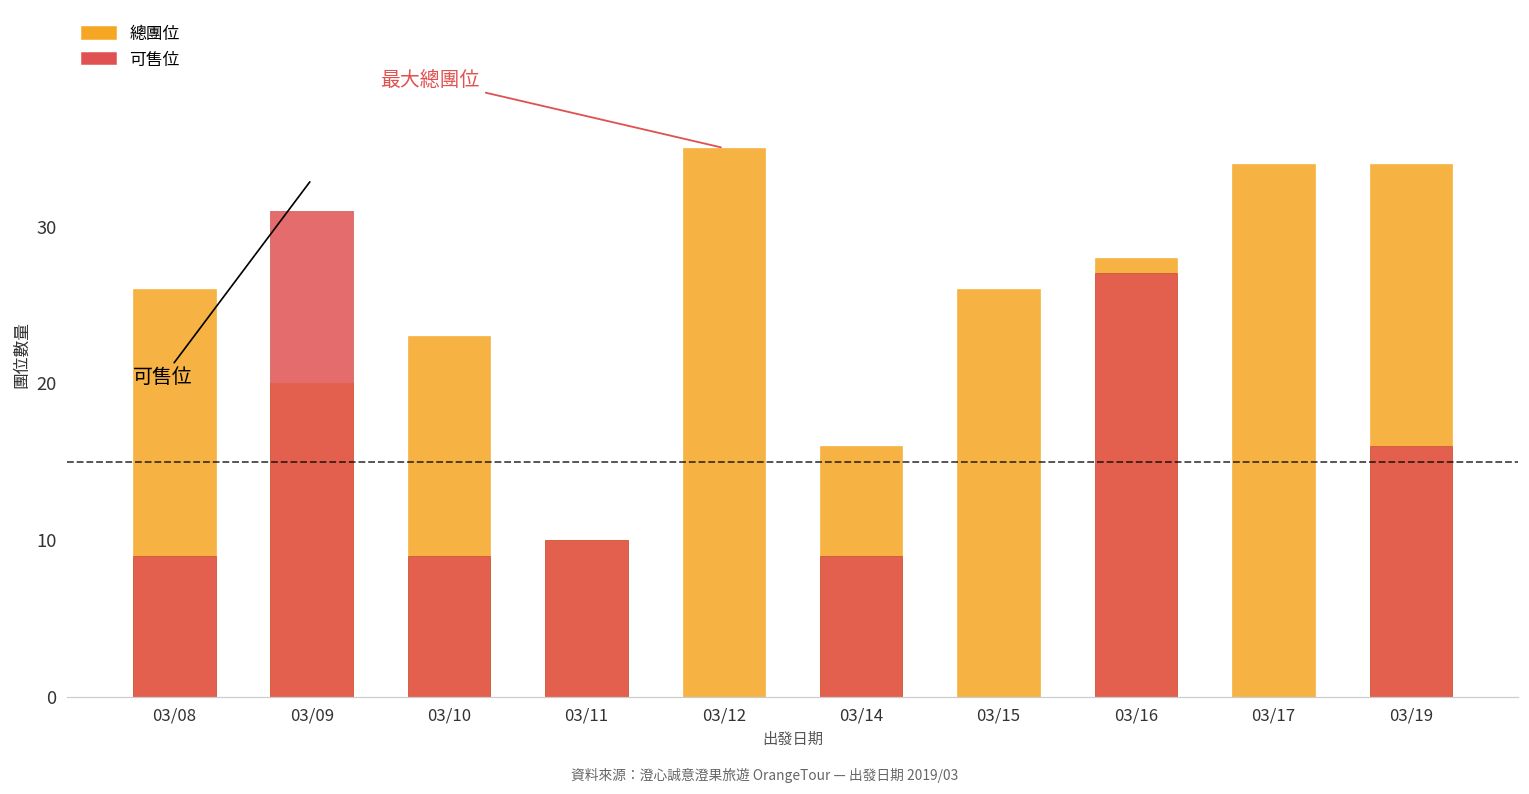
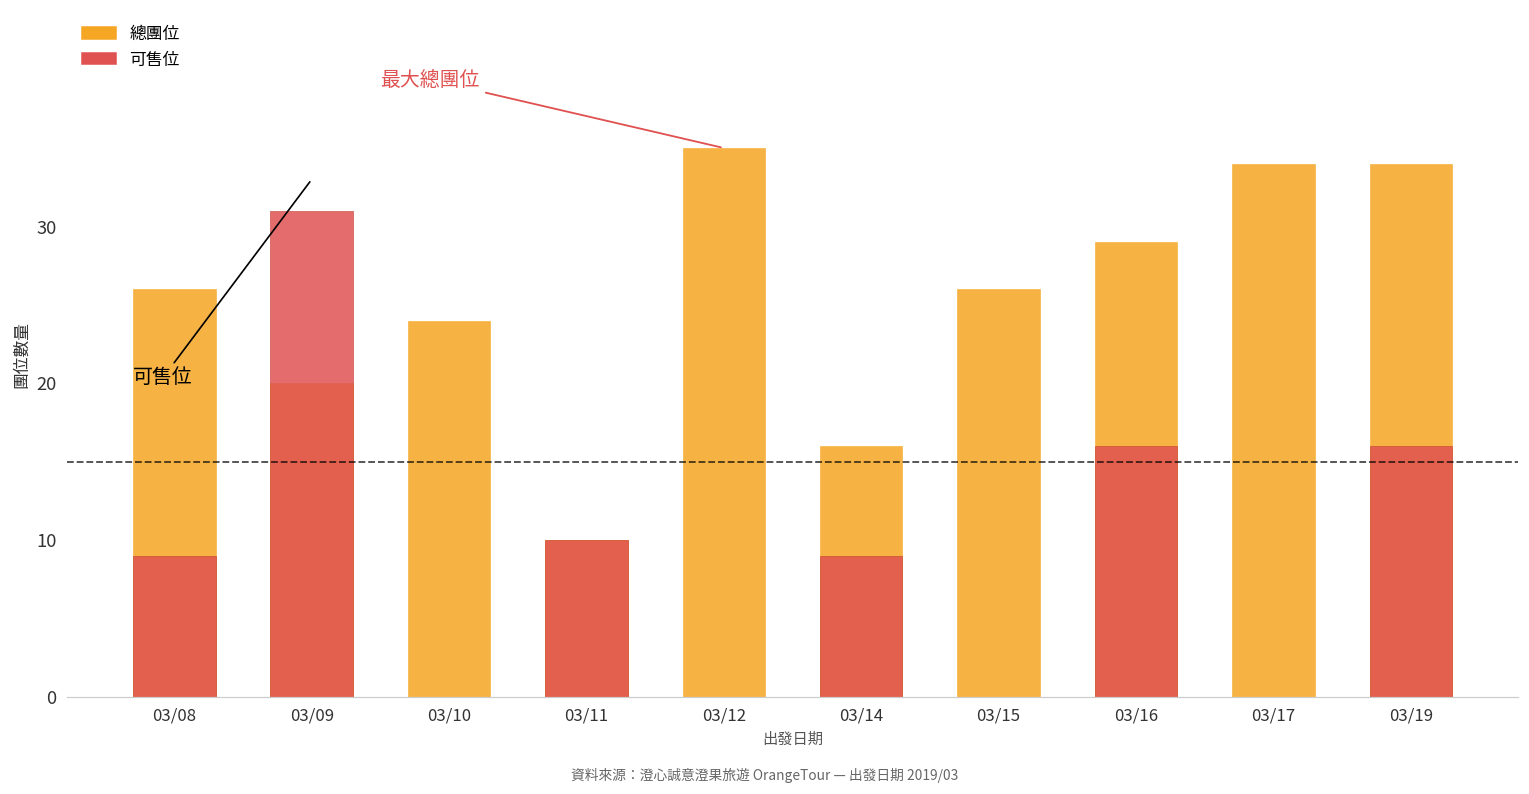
總團位, 03/10: 23 -> 24
可售位, 03/10: 9 -> 0
總團位, 03/16: 28 -> 29
可售位, 03/16: 27 -> 16
